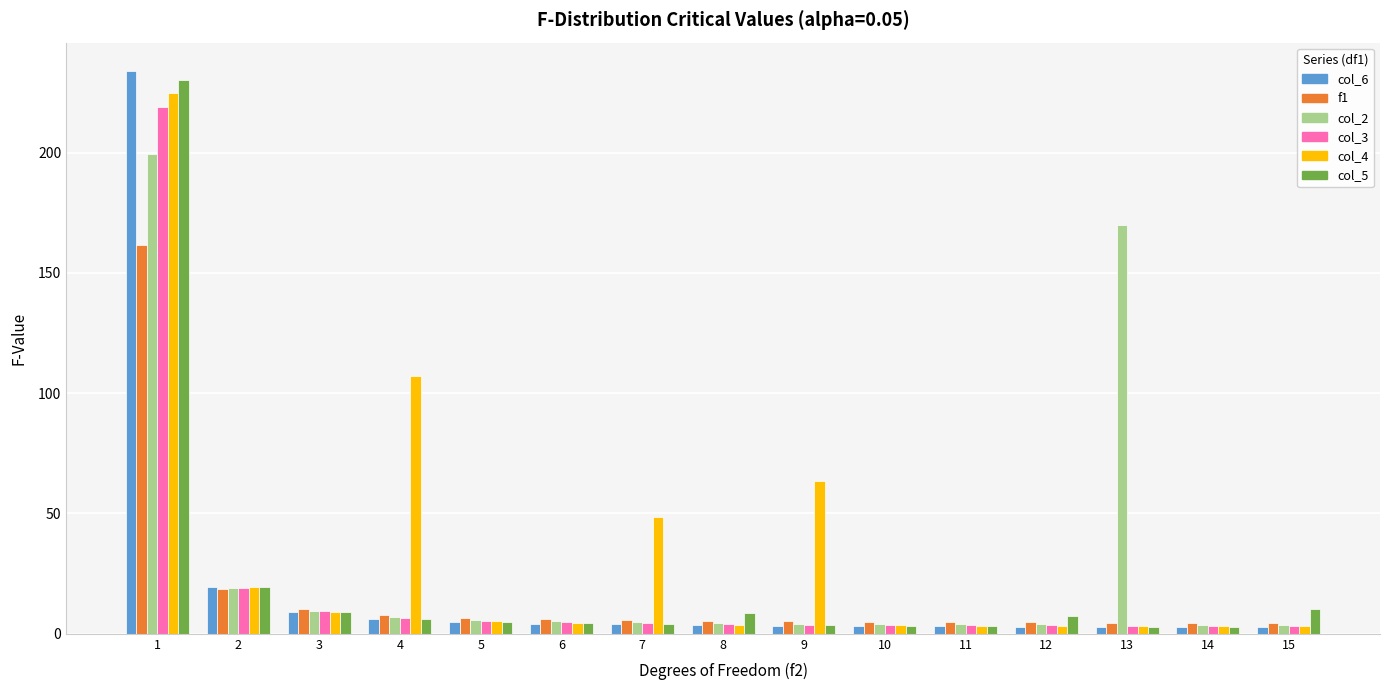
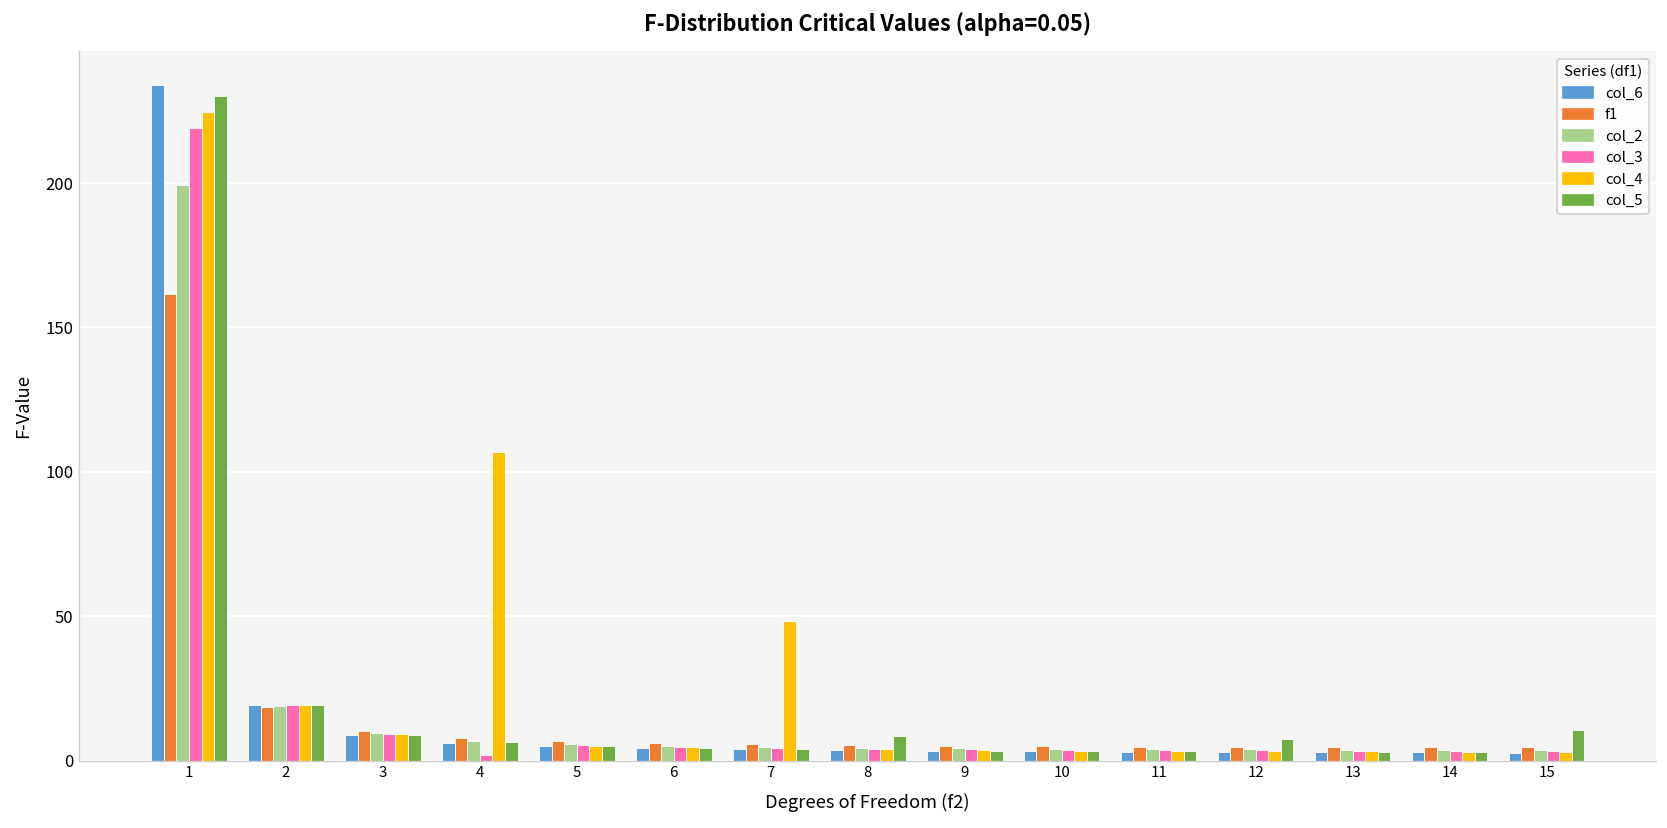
col_3, 4: 7 -> 2
col_4, 9: 64 -> 4
col_2, 13: 170 -> 4
